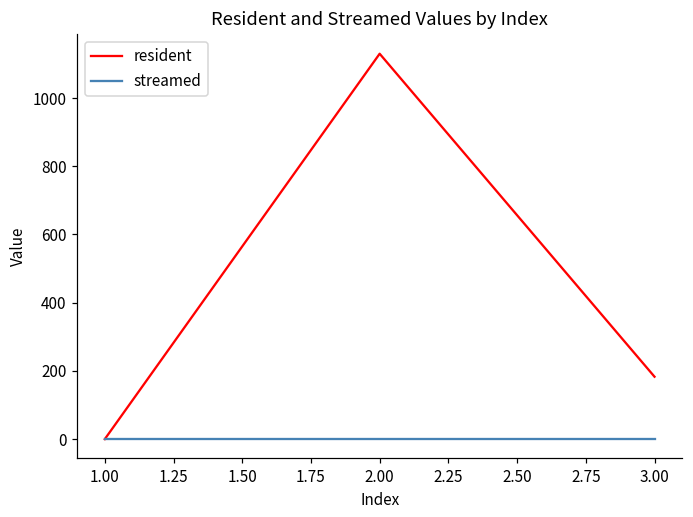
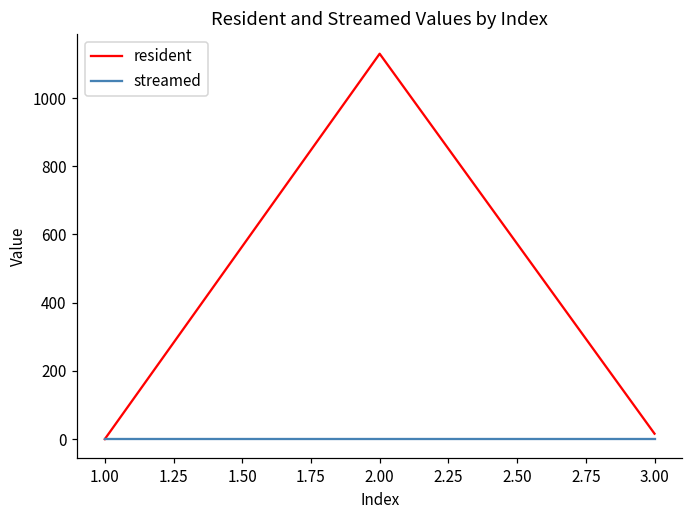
resident, 3.00: 180 -> 20
